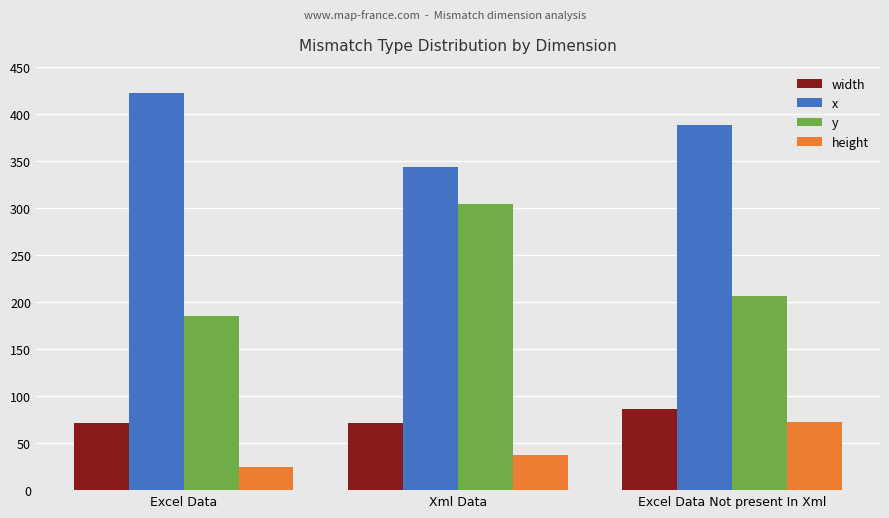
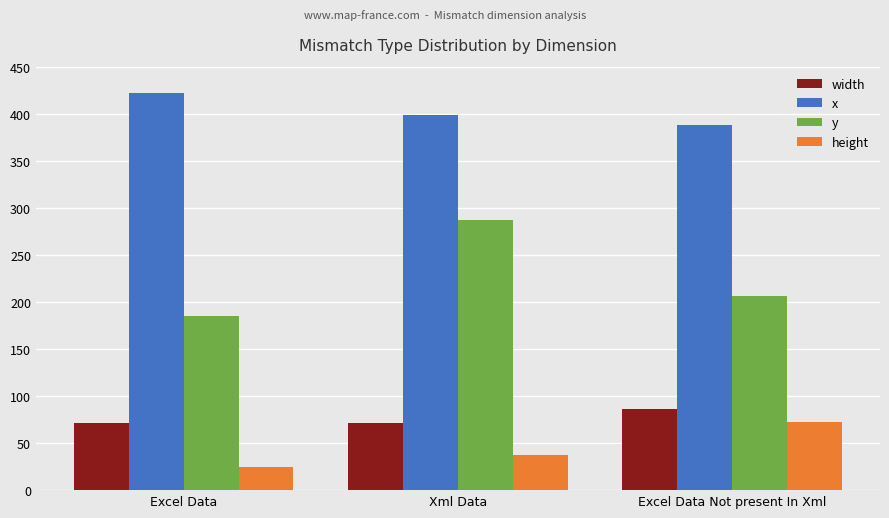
x, Xml Data: 340 -> 400
y, Xml Data: 300 -> 290
